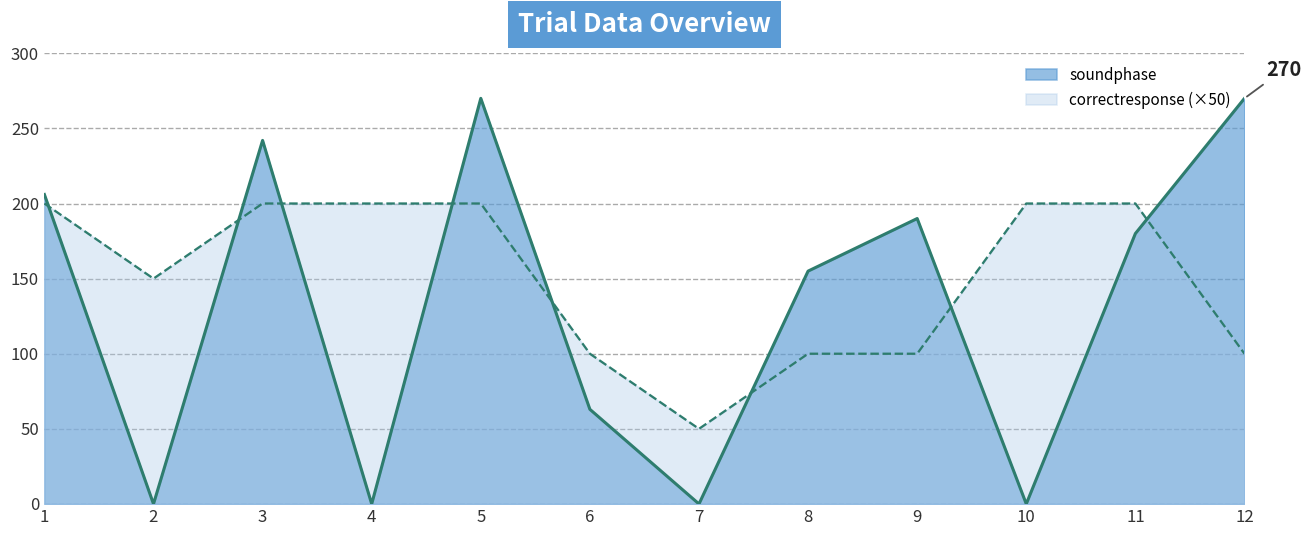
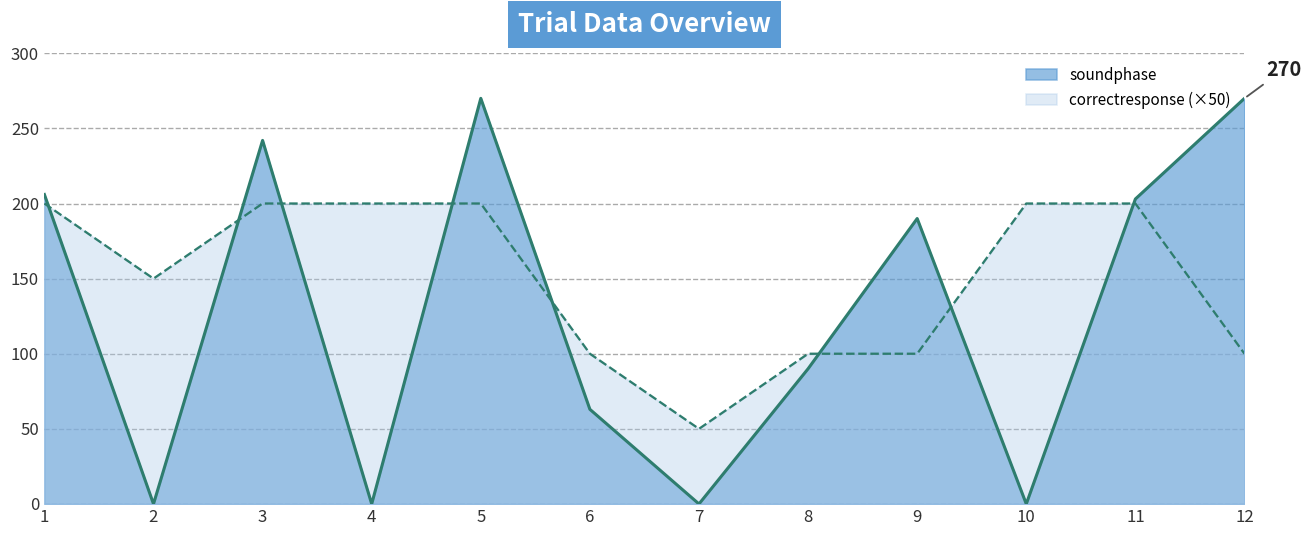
soundphase, 8: 155 -> 90
soundphase, 11: 180 -> 203
